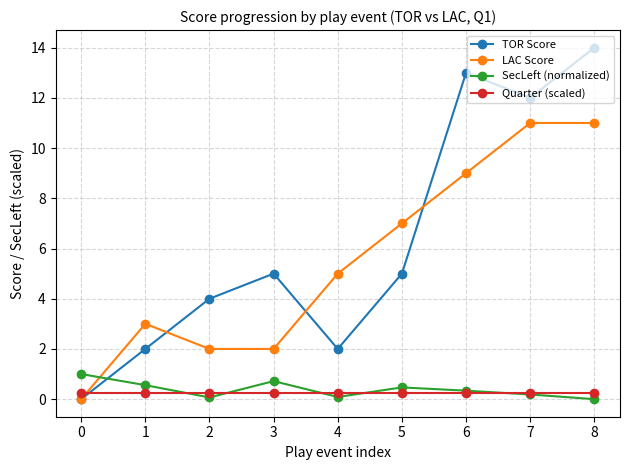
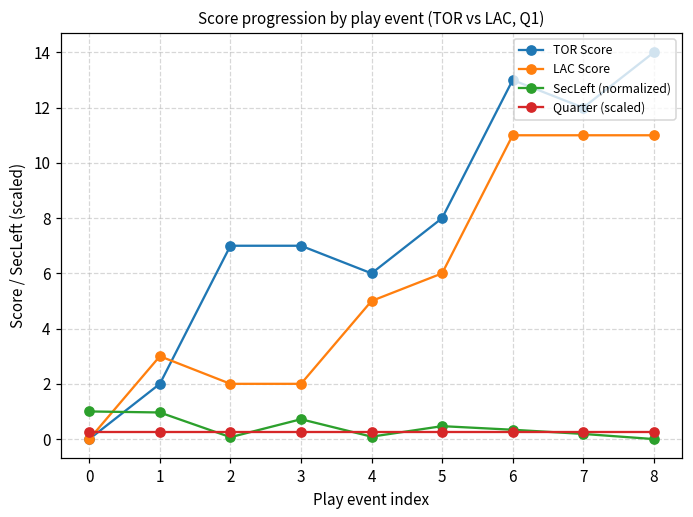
SecLeft (normalized), 1: 0.6 -> 1.0
TOR Score, 2: 4 -> 7
TOR Score, 3: 5 -> 7
TOR Score, 4: 2 -> 6
TOR Score, 5: 5 -> 8
LAC Score, 5: 7 -> 6
LAC Score, 6: 9 -> 11
